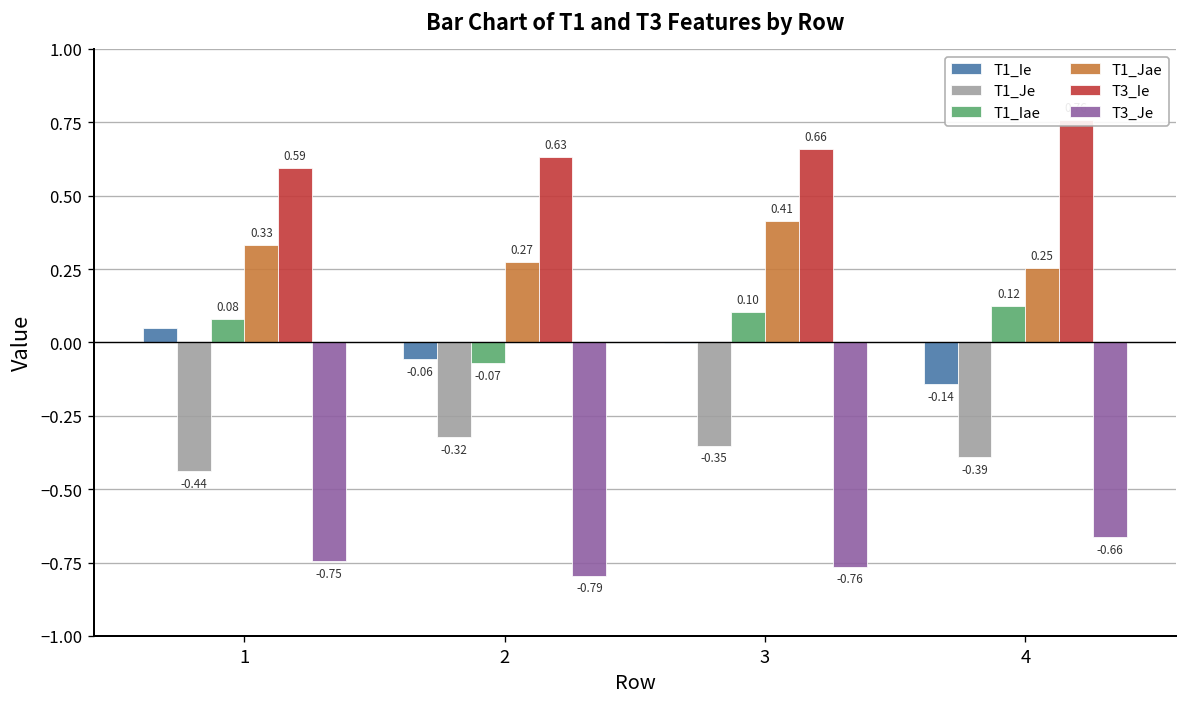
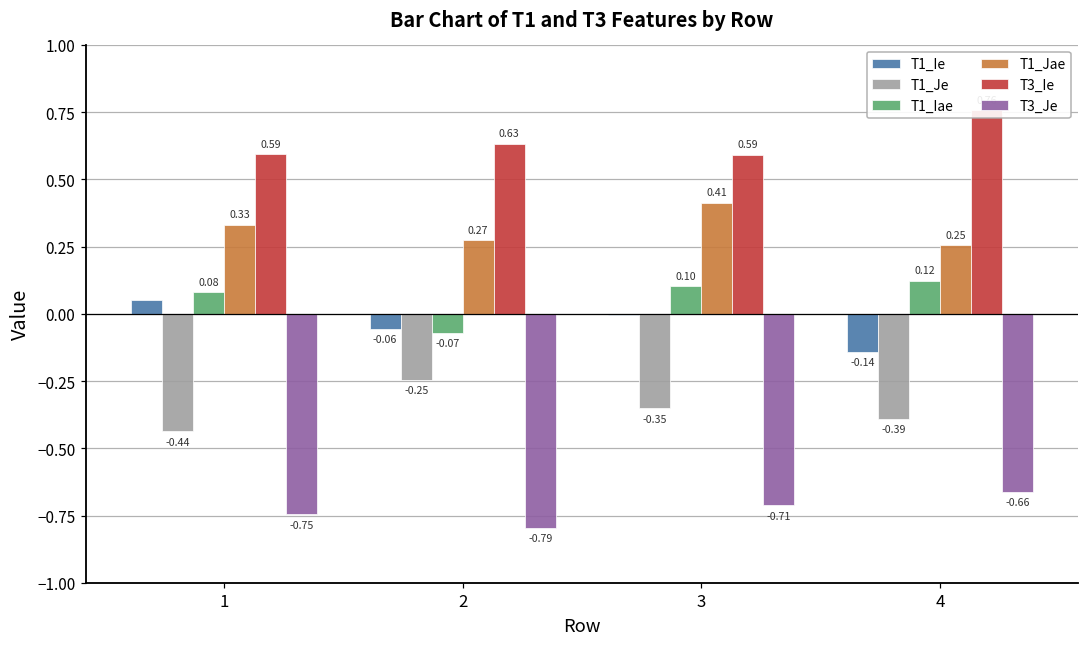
T1_Je, 2: -0.32 -> -0.25
T3_Ie, 3: 0.66 -> 0.59
T3_Je, 3: -0.76 -> -0.71
